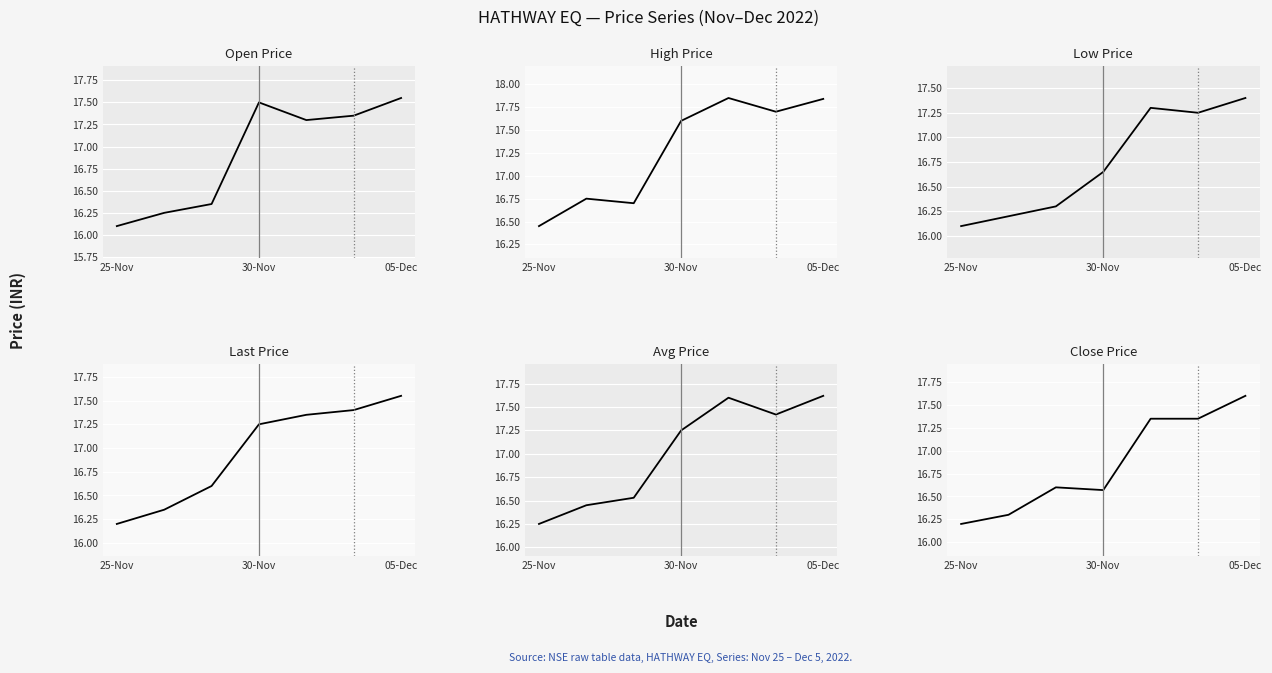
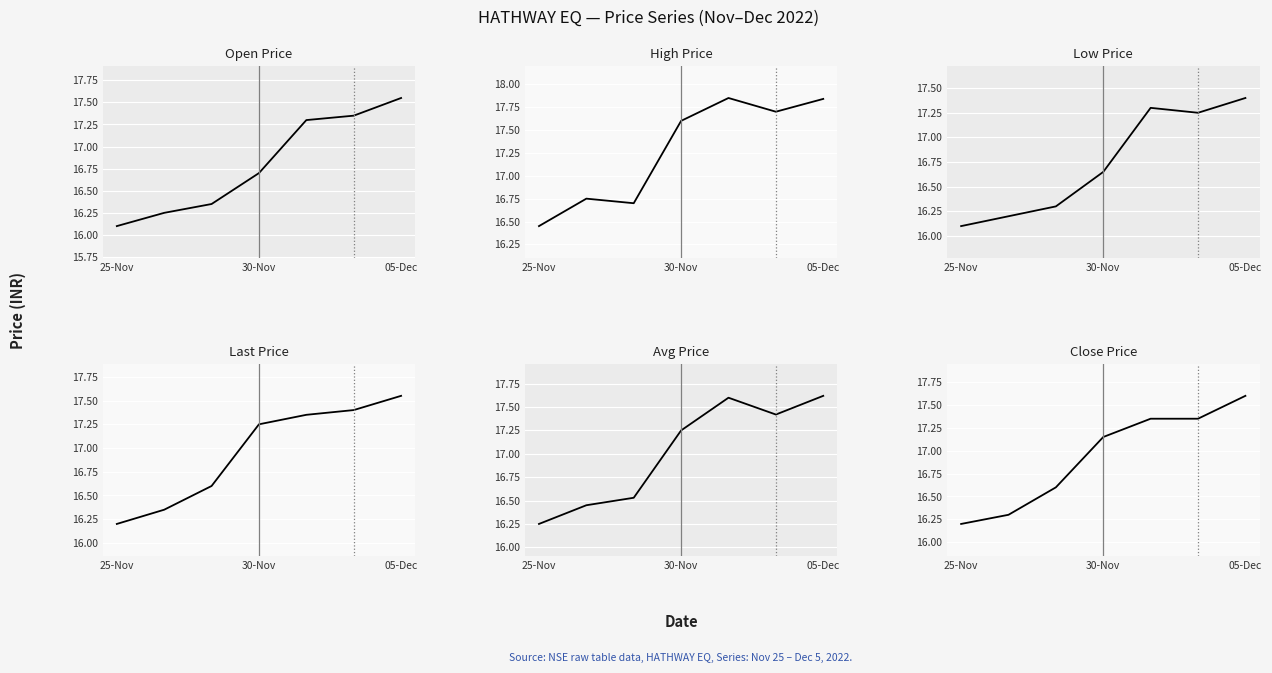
Open Price, 30-Nov: 17.5 -> 16.7
Close Price, 30-Nov: 16.6 -> 17.2
